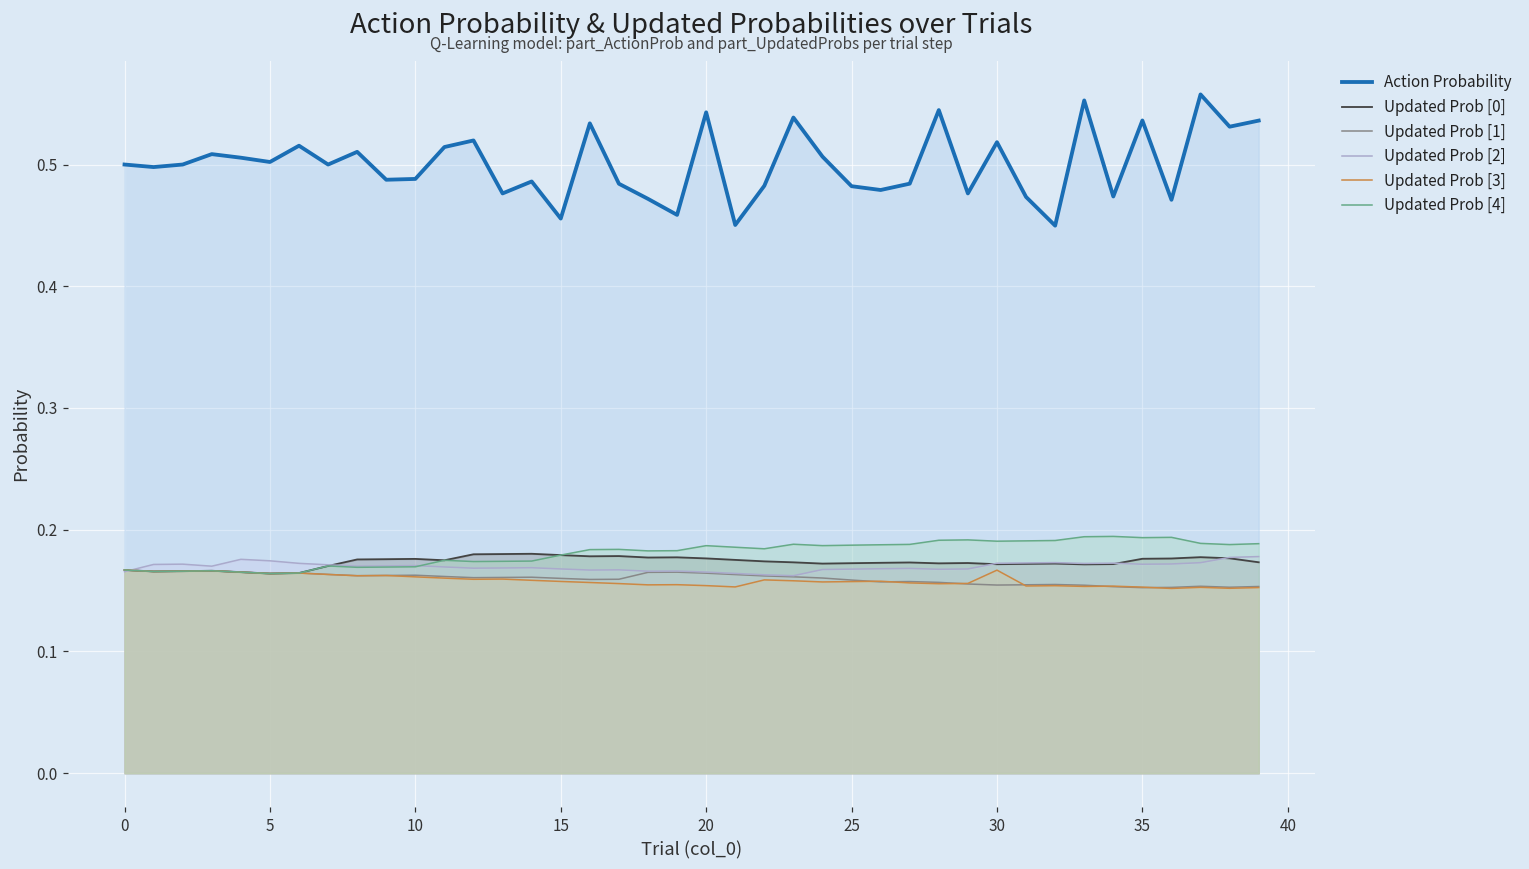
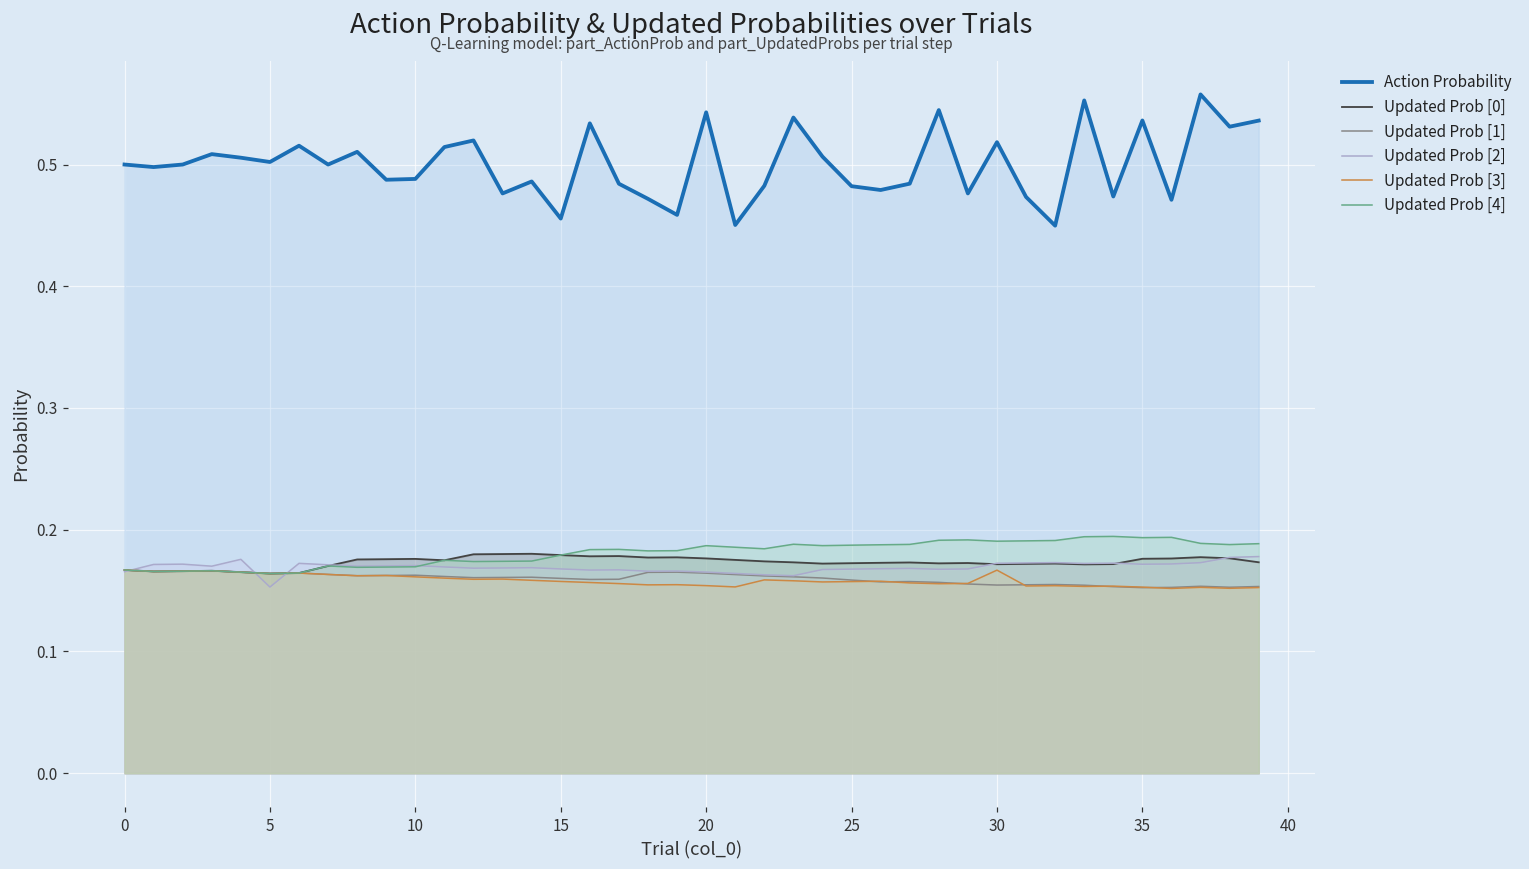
Updated Prob [2], 5: 0.174 -> 0.153
